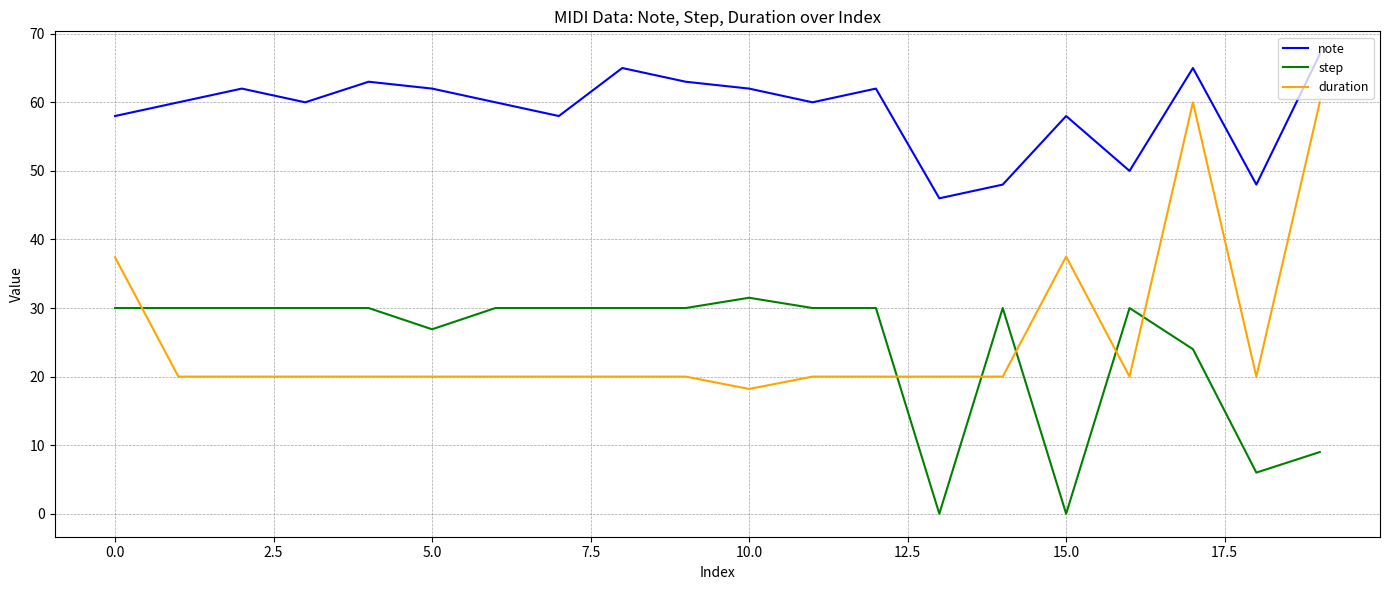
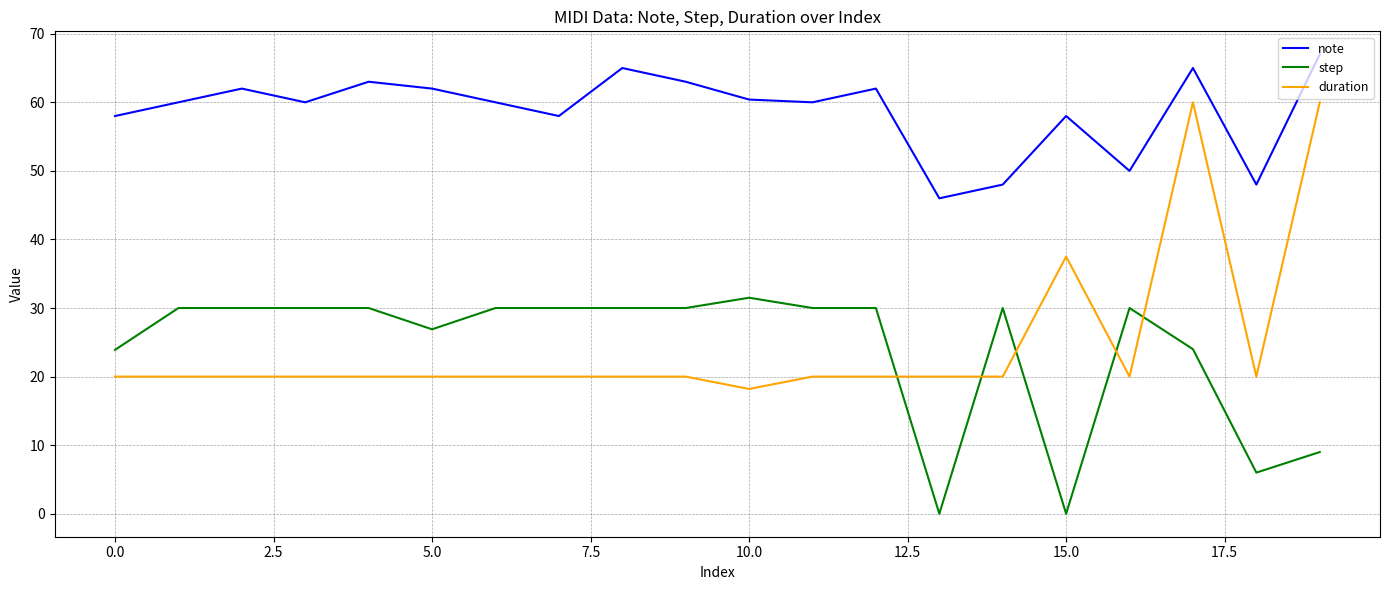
step, 0.0: 30 -> 24
duration, 0.0: 37 -> 20
note, 10.0: 62 -> 60
